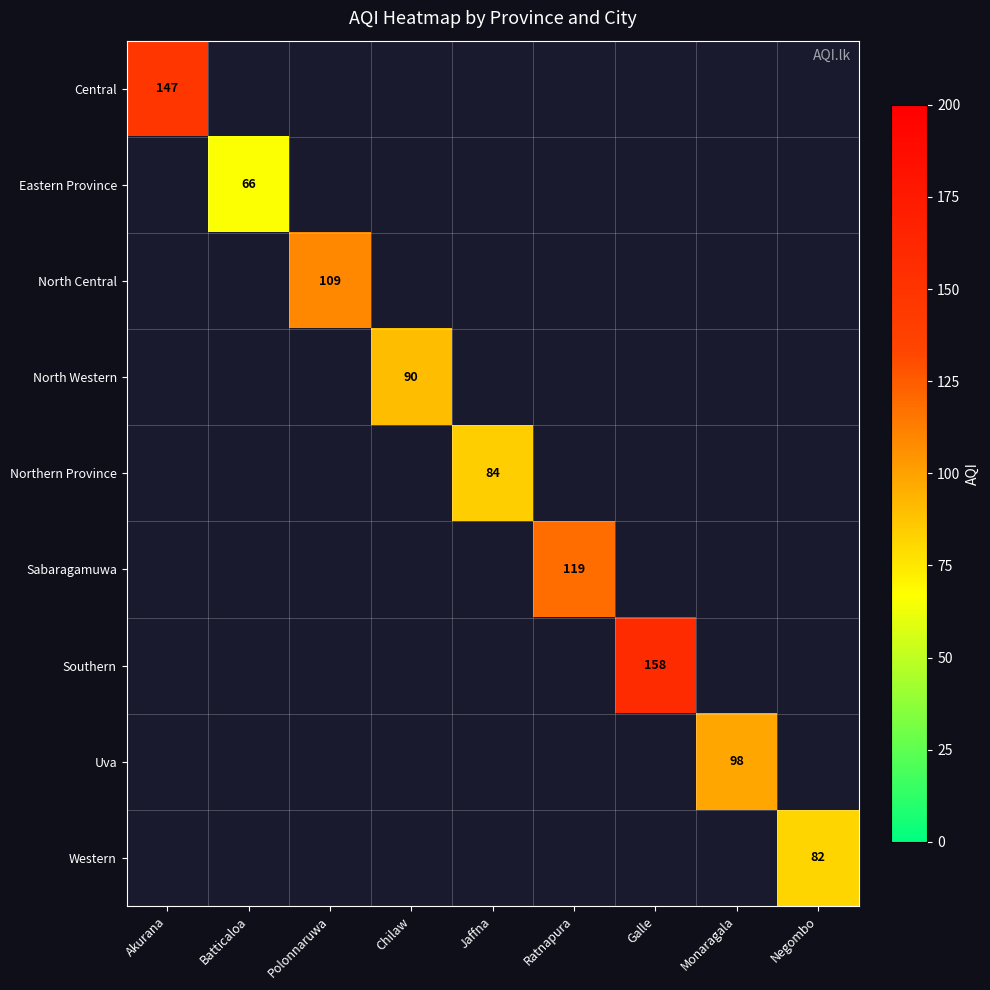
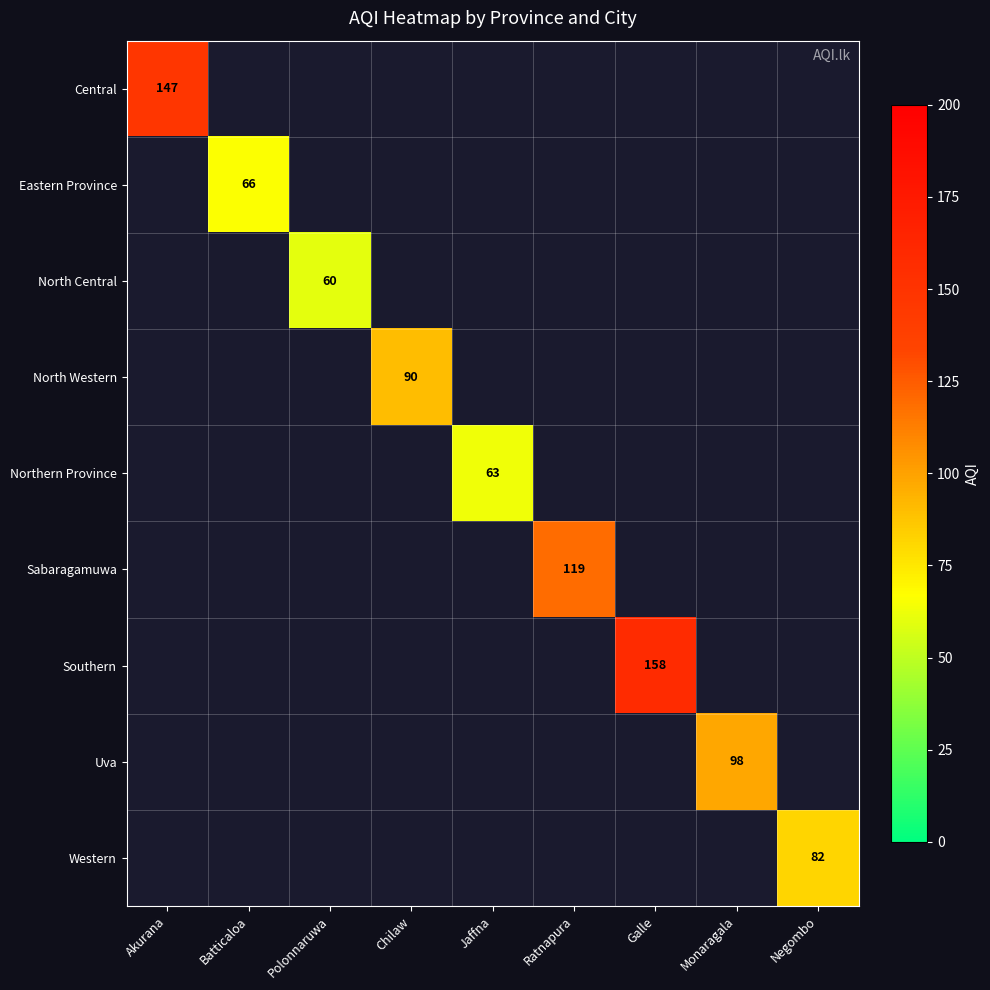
North Central, Polonnaruwa: 109 -> 60
Northern Province, Jaffna: 84 -> 63
